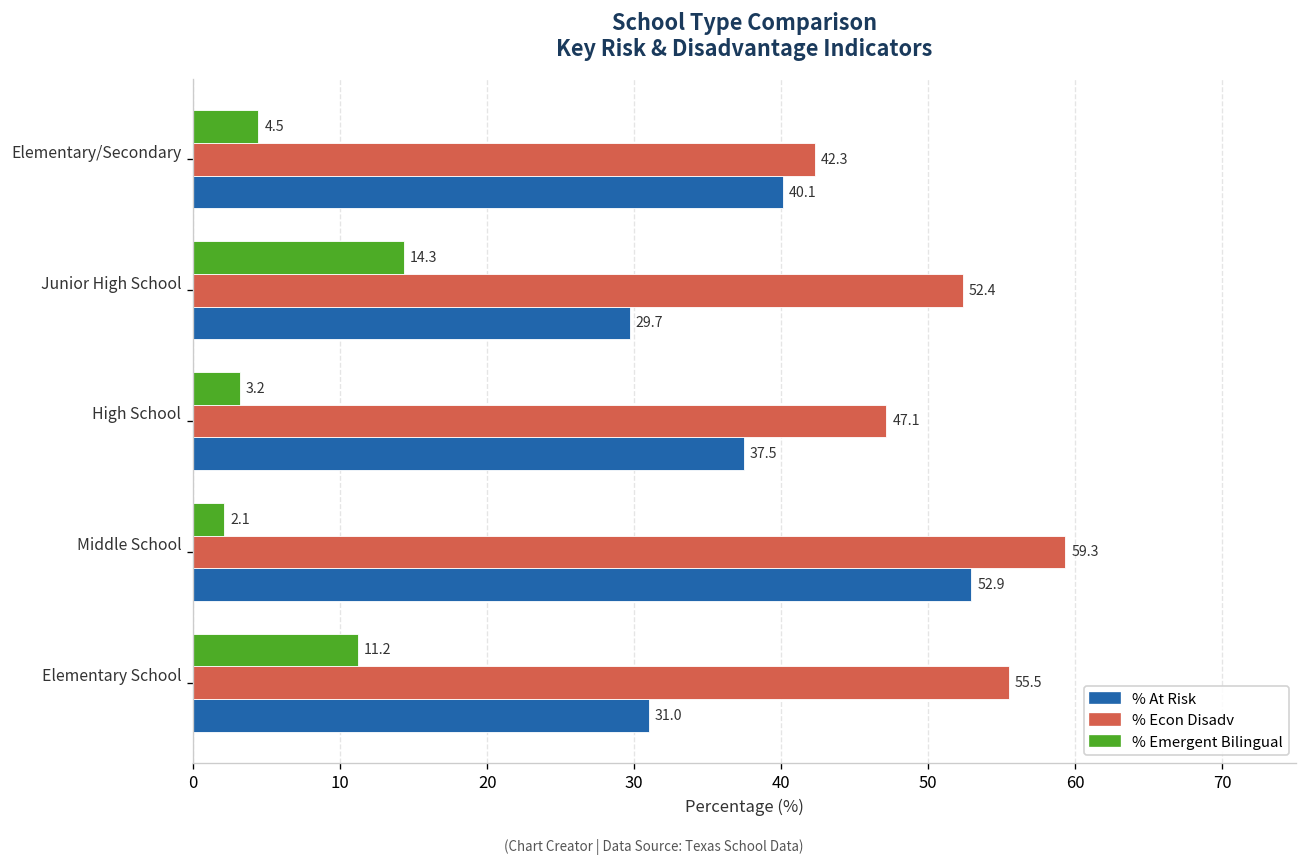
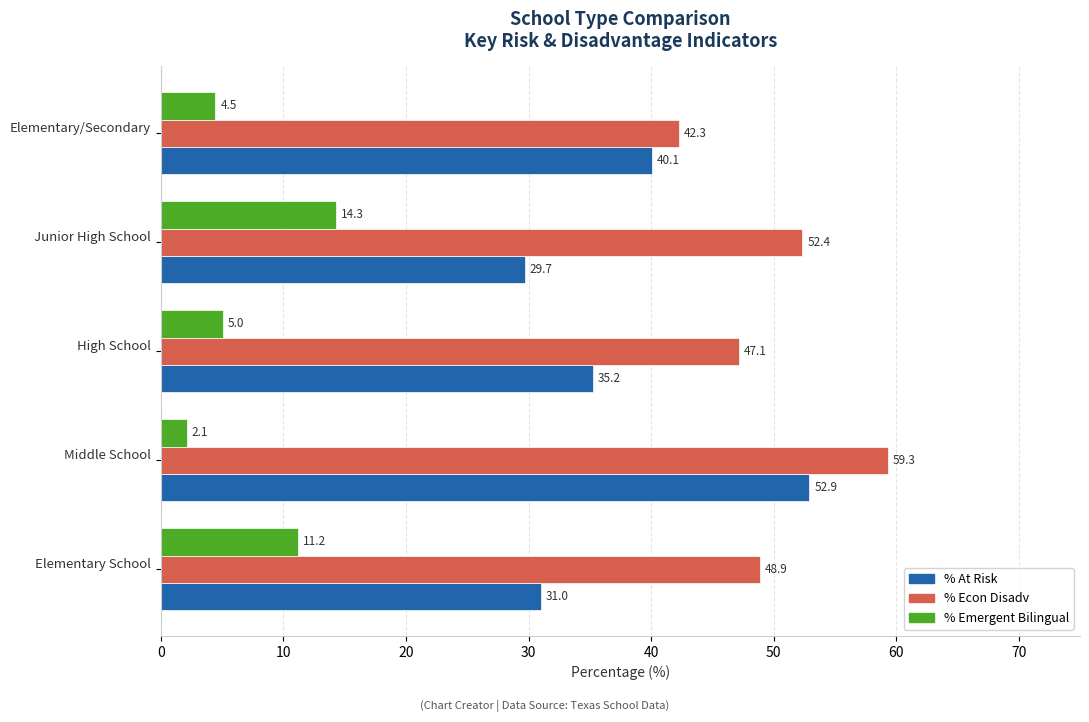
% Emergent Bilingual, High School: 3.2 -> 5.0
% At Risk, High School: 37.5 -> 35.2
% Econ Disadv, Elementary School: 55.5 -> 48.9
